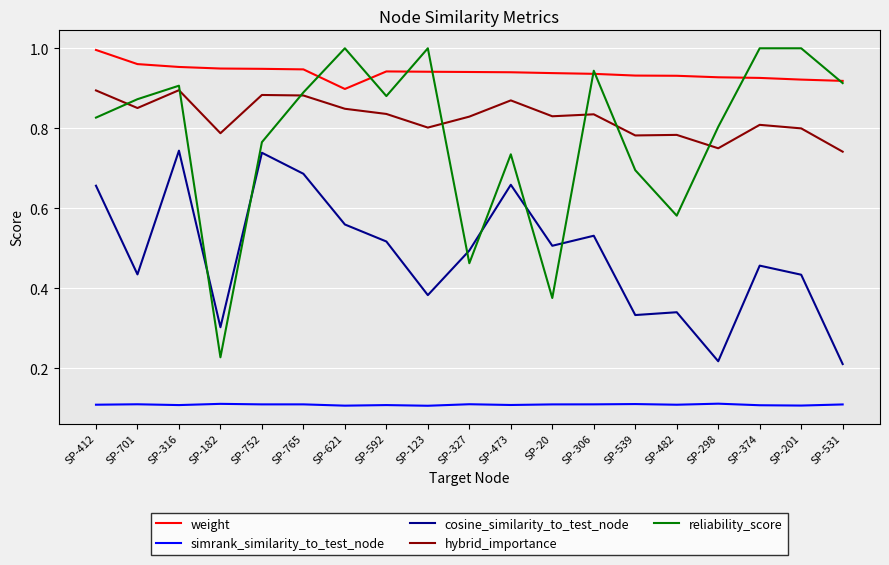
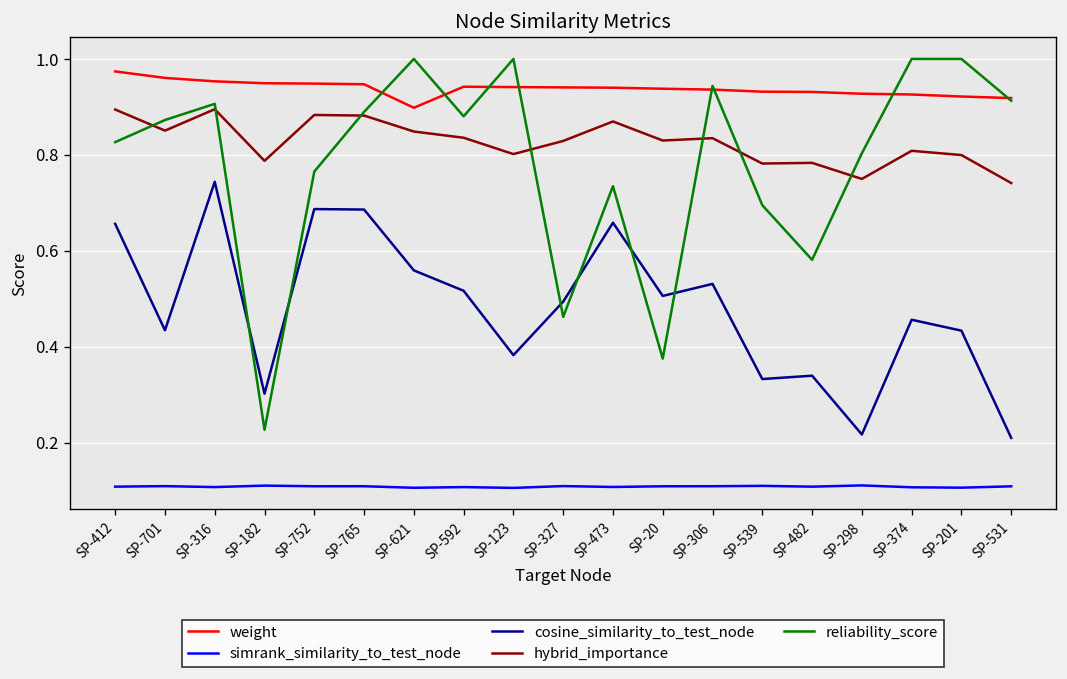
weight, SP-412: 1.00 -> 0.97
cosine_similarity_to_test_node, SP-752: 0.74 -> 0.69
